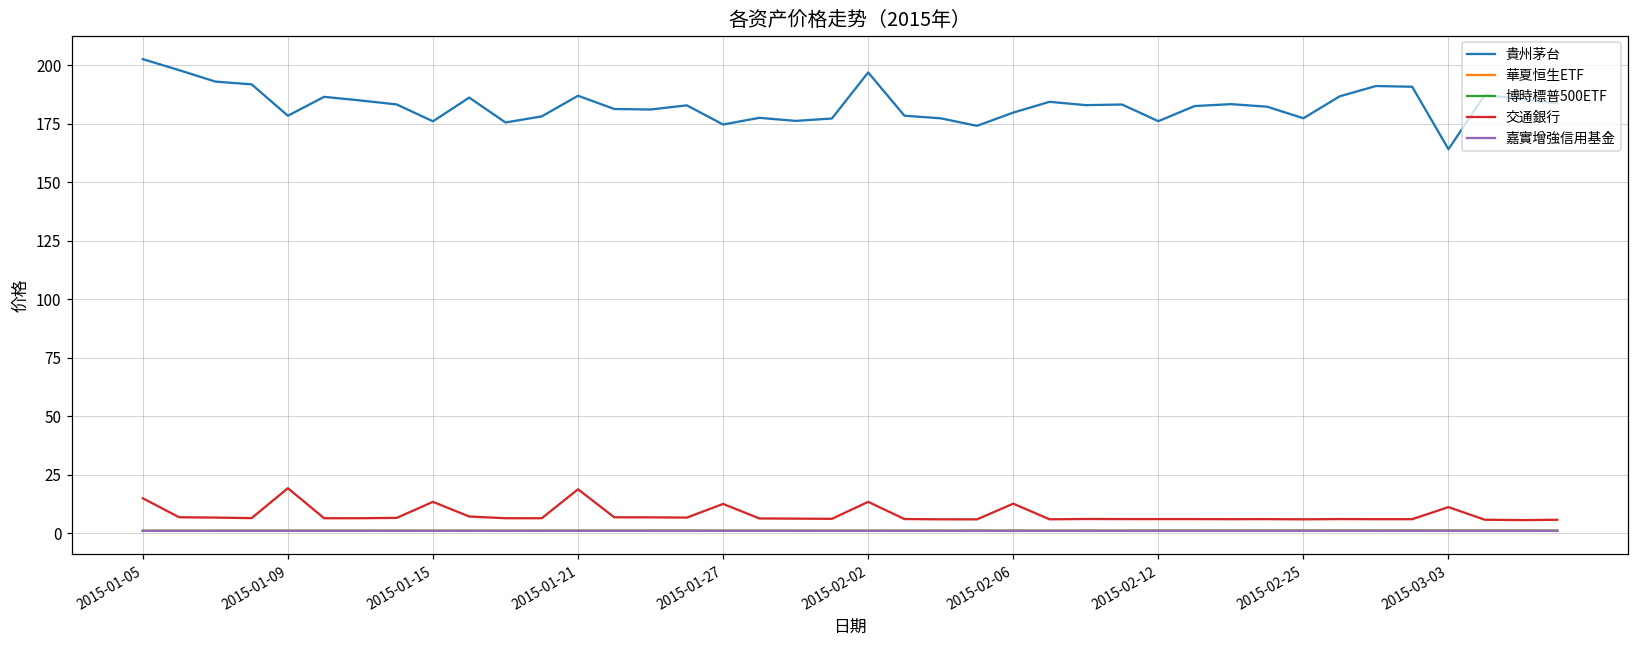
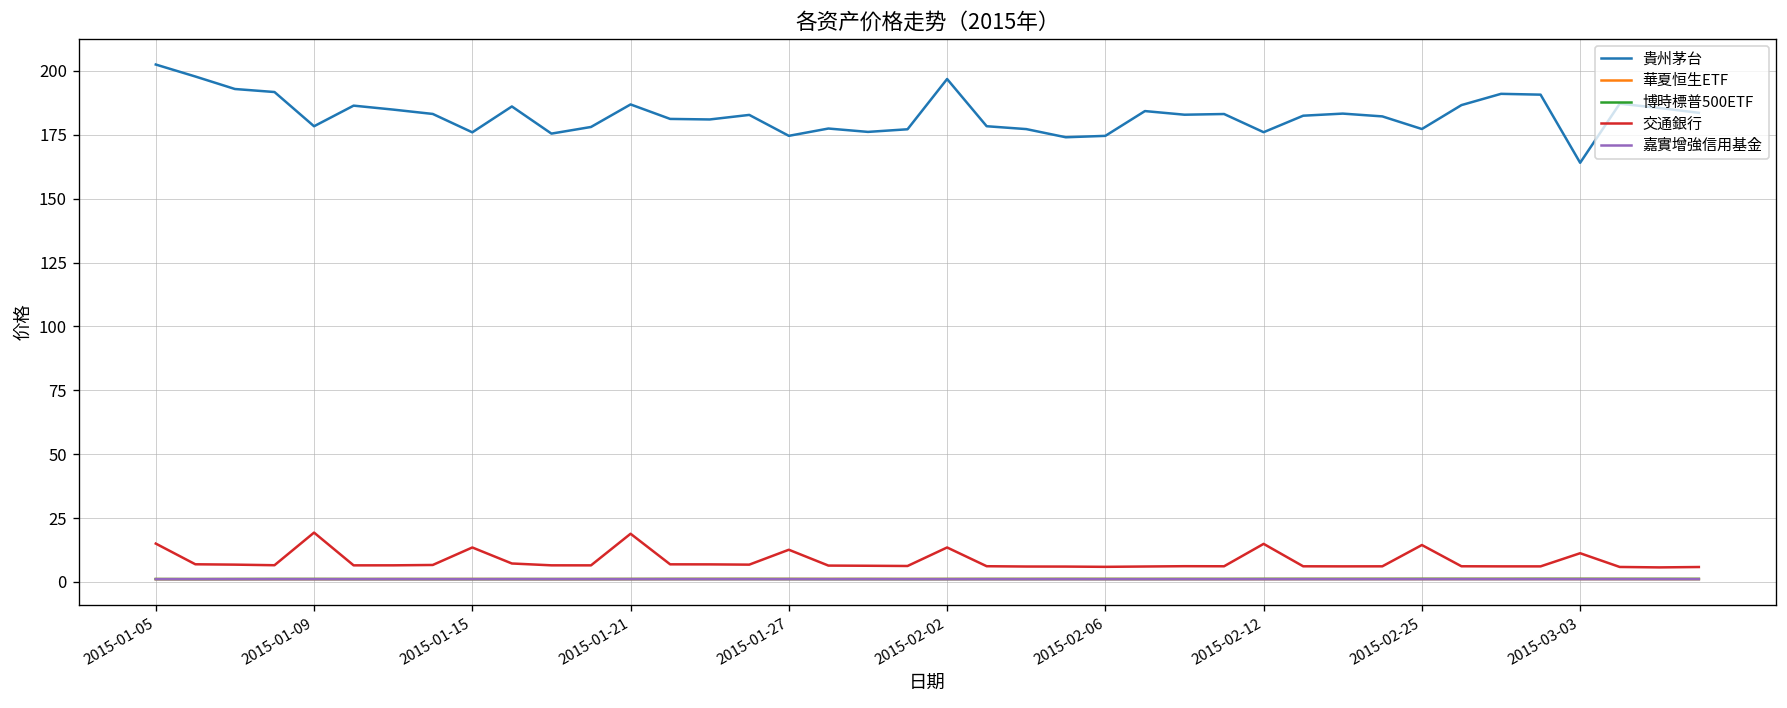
貴州茅台, 2015-02-06: 180 -> 175
交通銀行, 2015-02-06: 13 -> 6
交通銀行, 2015-02-12: 6 -> 15
交通銀行, 2015-02-25: 6 -> 14
